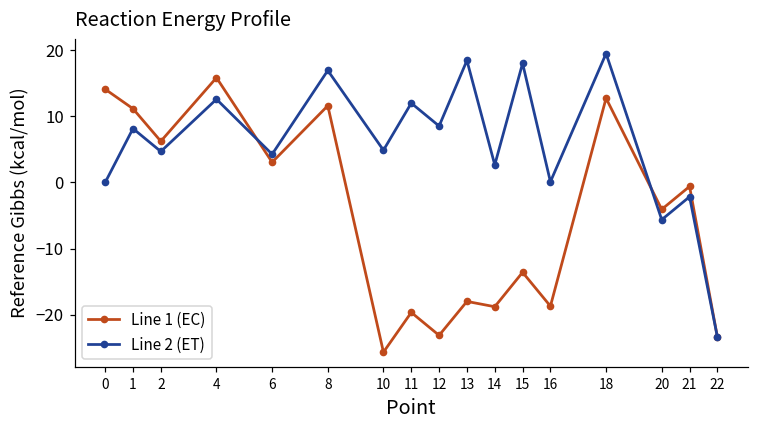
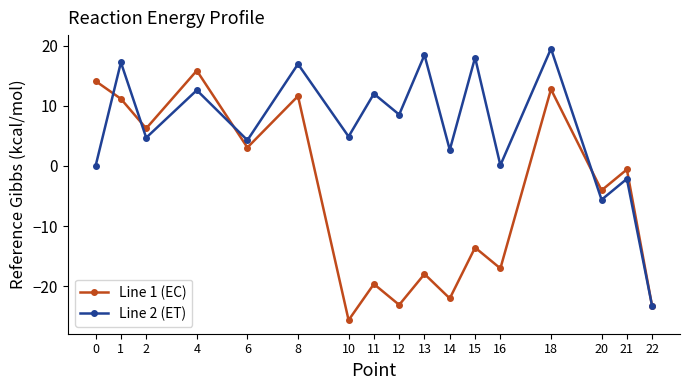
Line 2 (ET), 1: 8 -> 17
Line 1 (EC), 14: -19 -> -22
Line 1 (EC), 16: -19 -> -17
